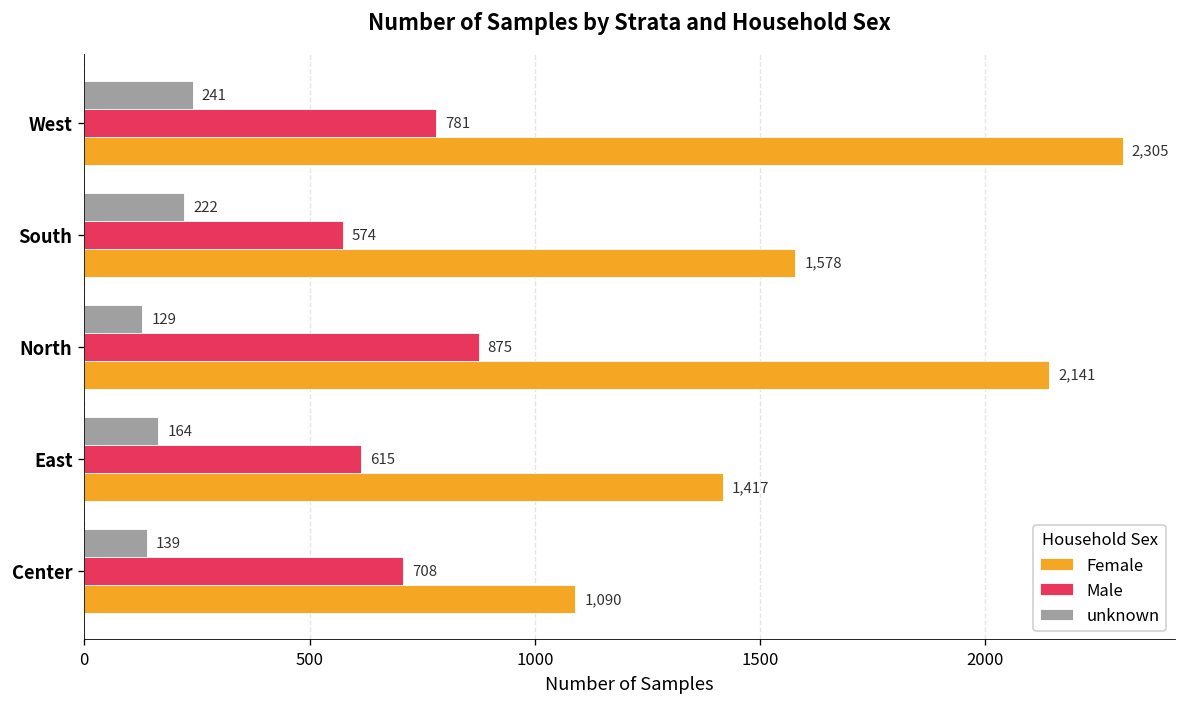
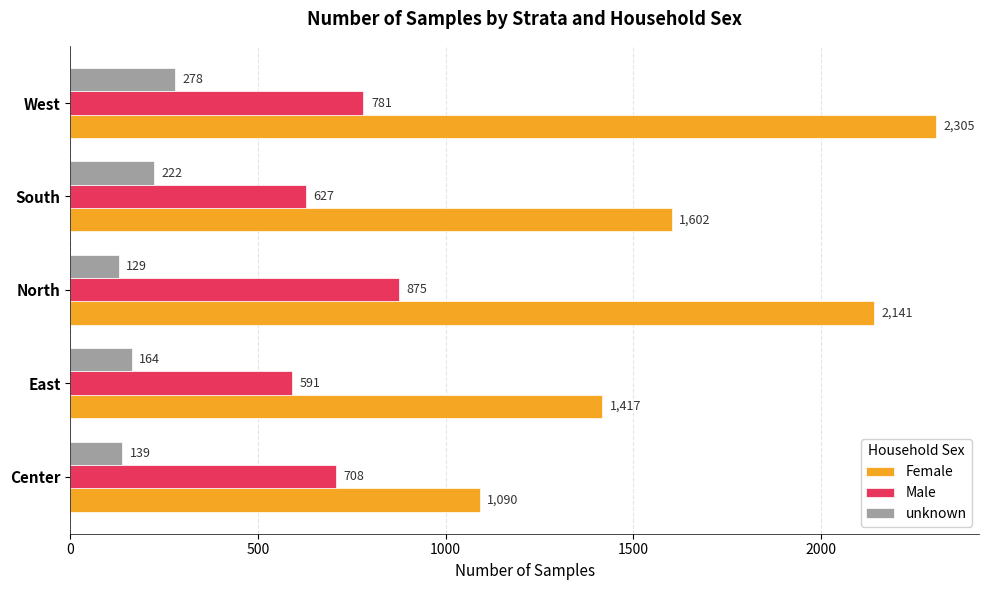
unknown, West: 241 -> 278
Male, South: 574 -> 627
Female, South: 1,578 -> 1,602
Male, East: 615 -> 591
